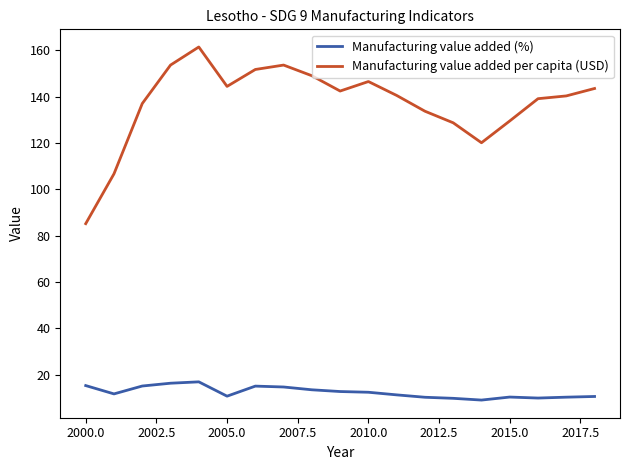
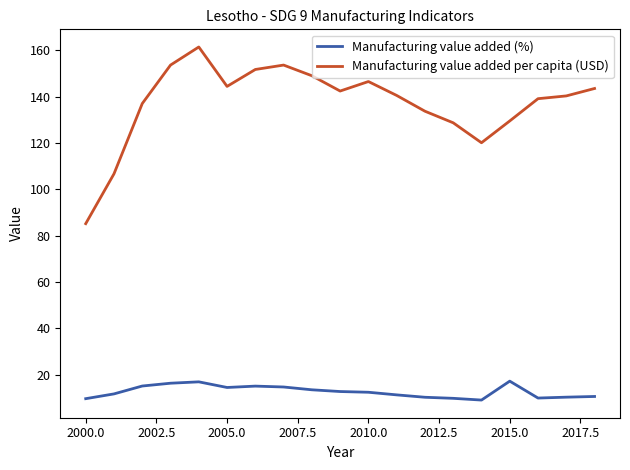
Manufacturing value added (%), 2000.0: 15 -> 10
Manufacturing value added (%), 2005.0: 11 -> 15
Manufacturing value added (%), 2015.0: 10 -> 17
